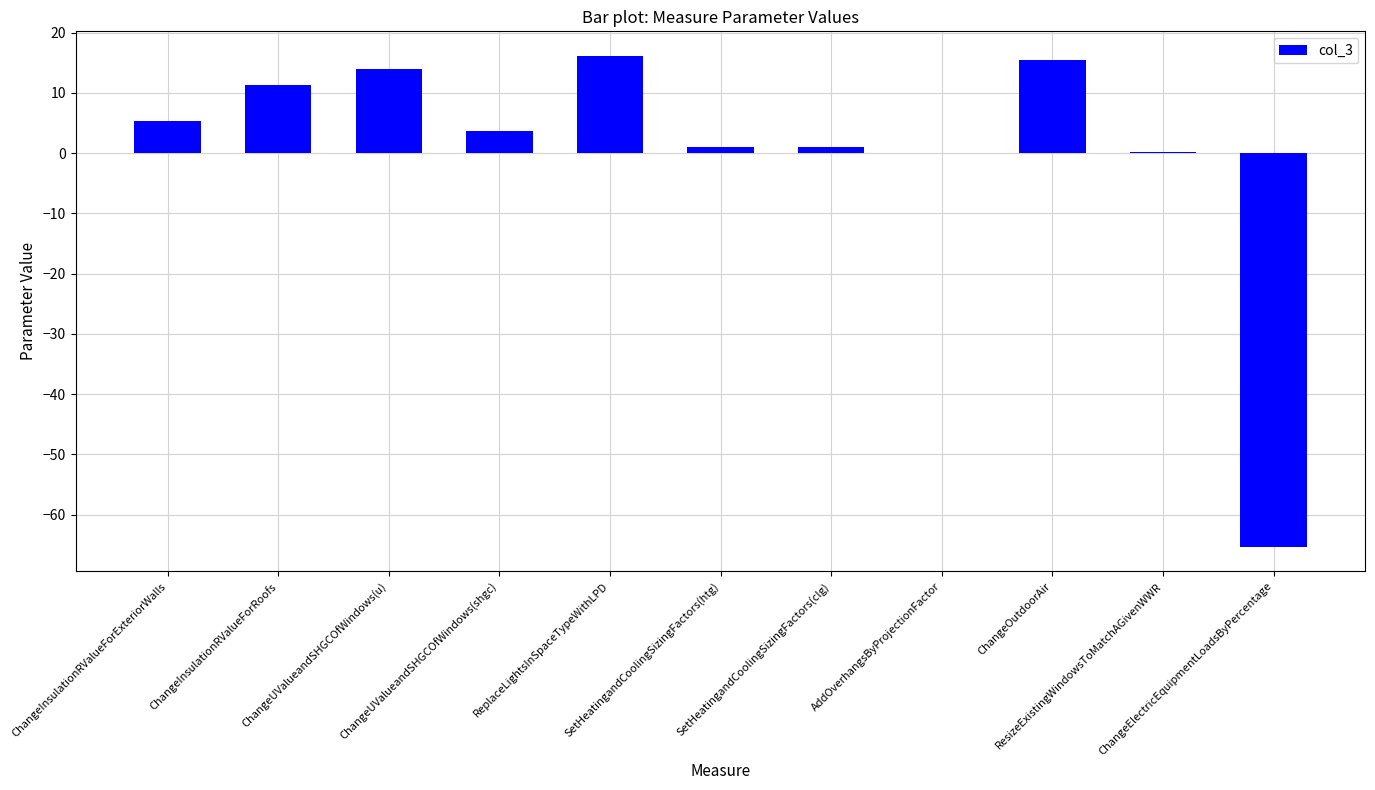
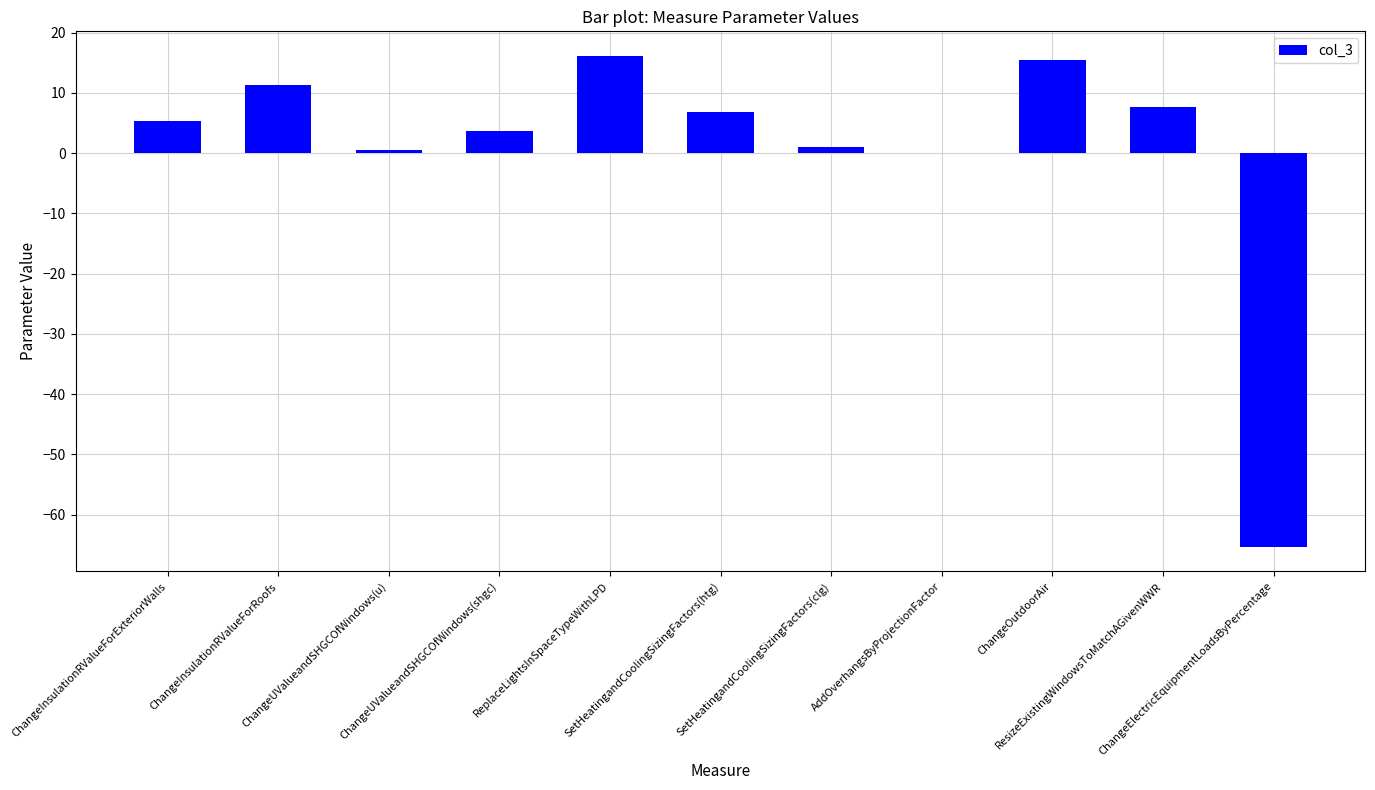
ChangeUValueandSHGCOfWindows(u): 14 -> 1
SetHeatingandCoolingSizingFactors(htg): 1 -> 7
ResizeExistingWindowsToMatchAGivenWWR: 0 -> 8
